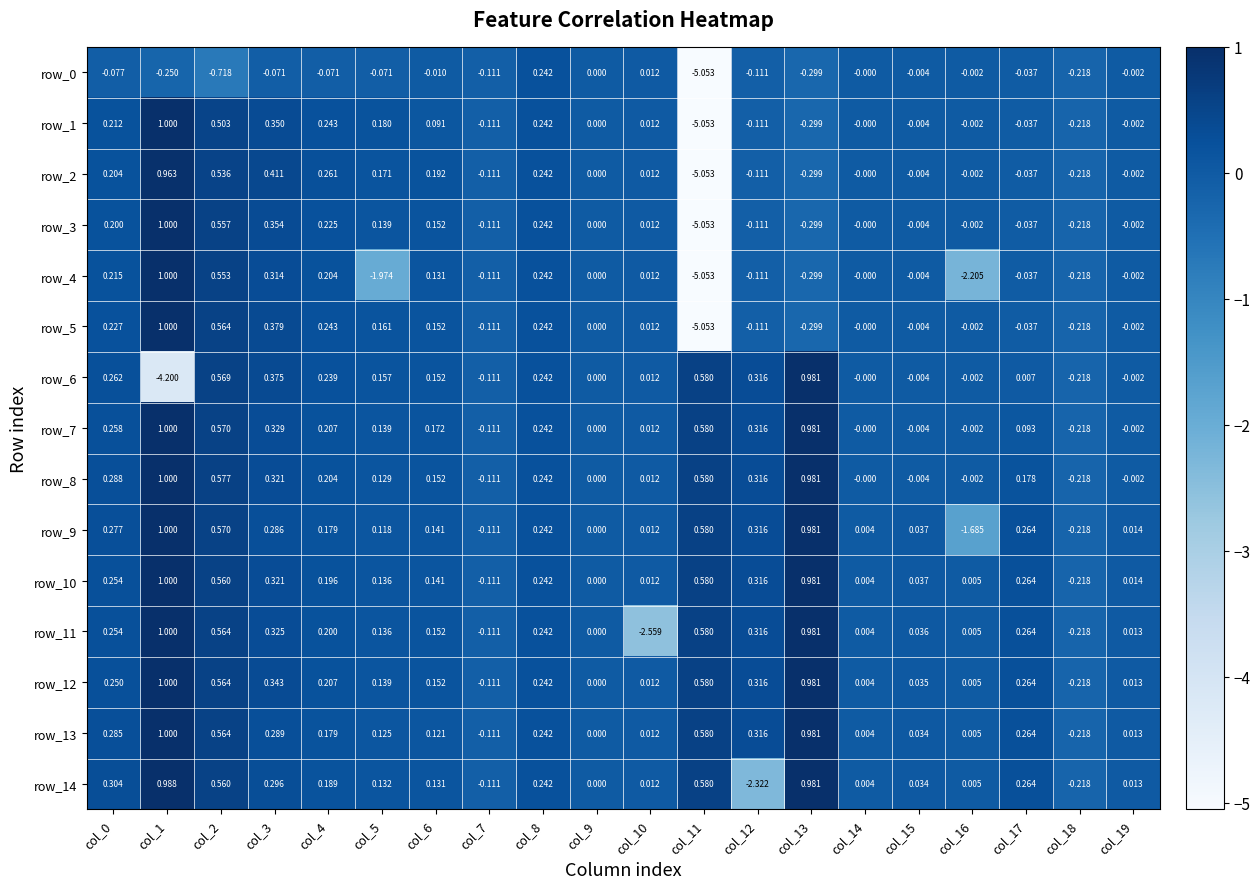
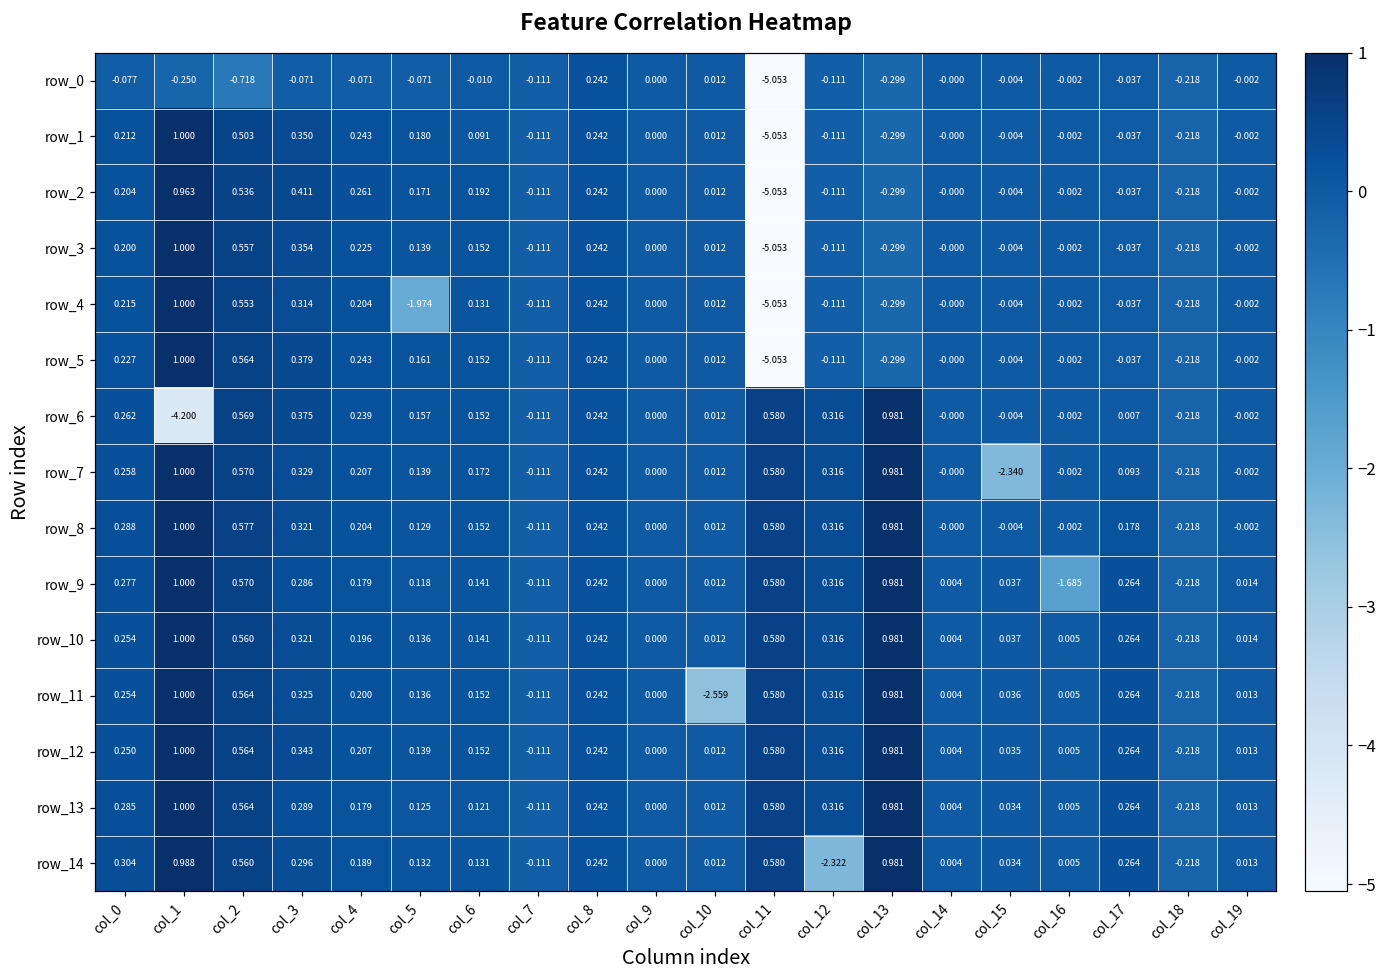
row_4, col_16: -2.205 -> -0.002
row_7, col_15: -0.004 -> -2.340
